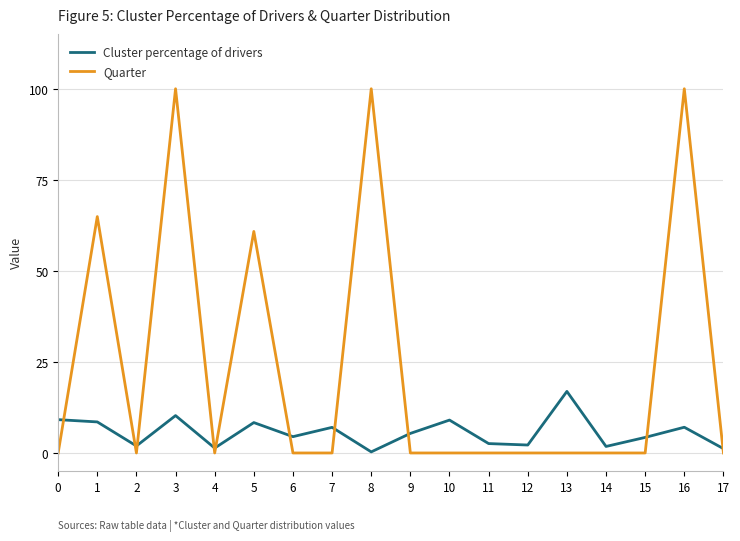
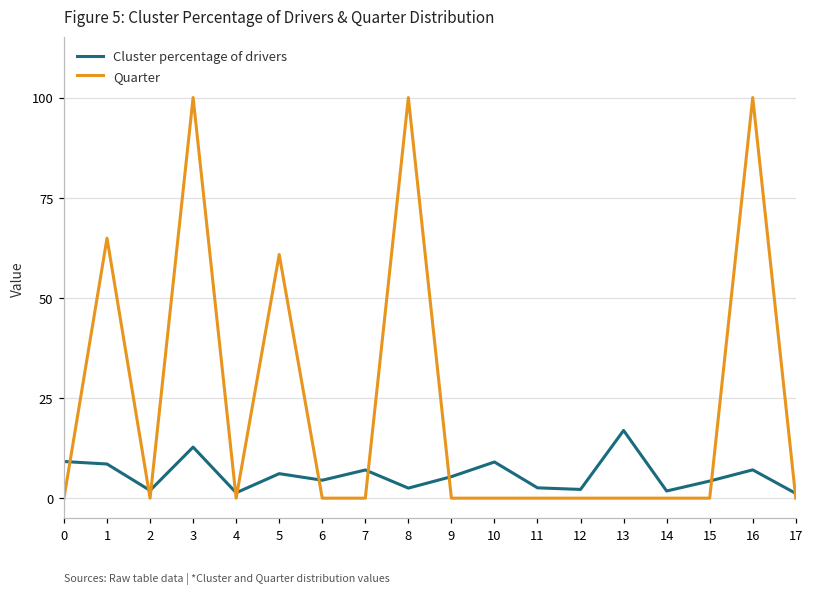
Cluster percentage of drivers, 3: 10 -> 13
Cluster percentage of drivers, 5: 8 -> 6
Cluster percentage of drivers, 8: 0 -> 3
